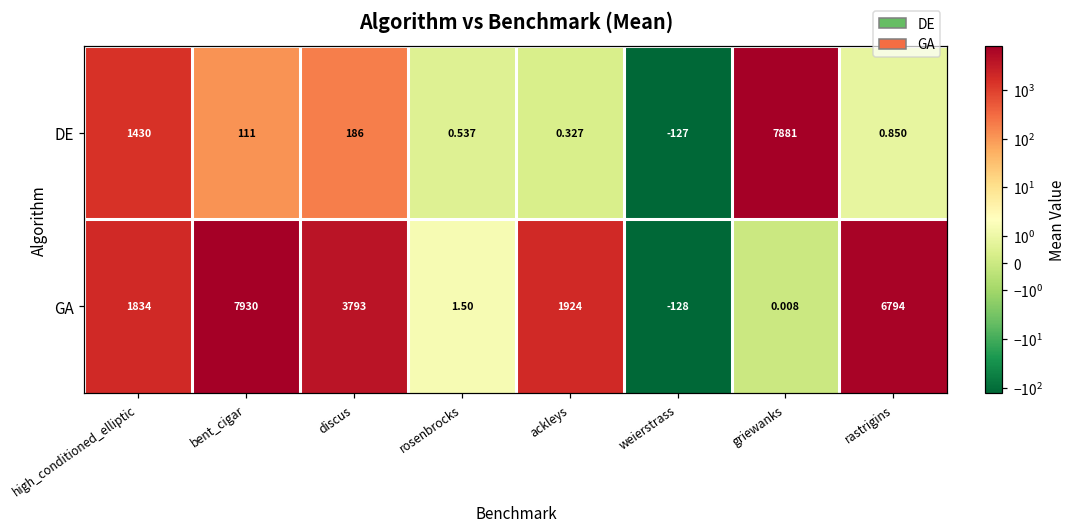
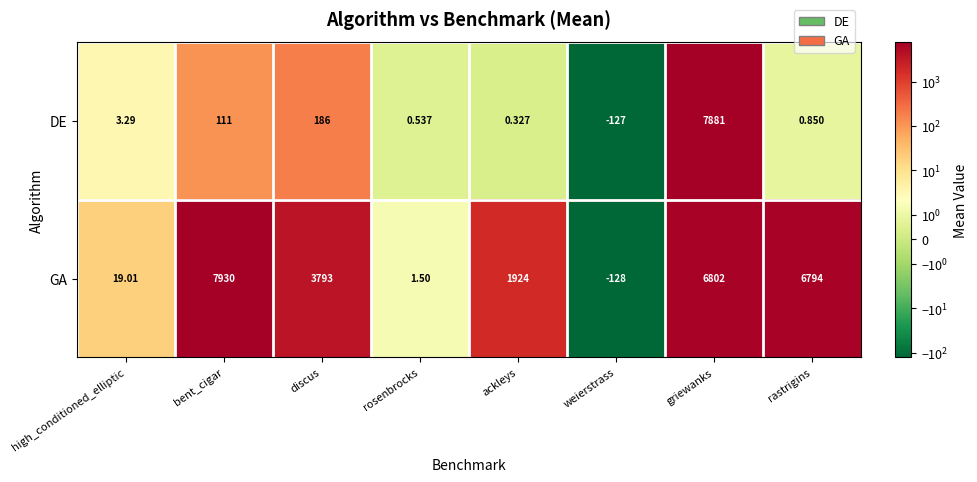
DE, high_conditioned_elliptic: 1430 -> 3.29
GA, high_conditioned_elliptic: 1834 -> 19.01
GA, griewanks: 0.008 -> 6802
